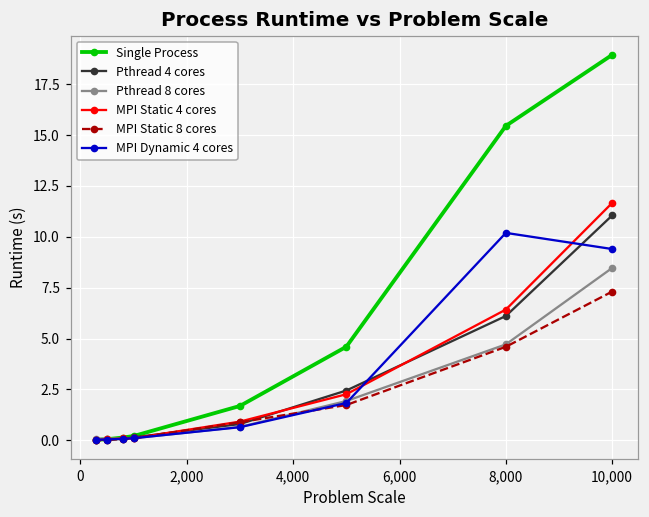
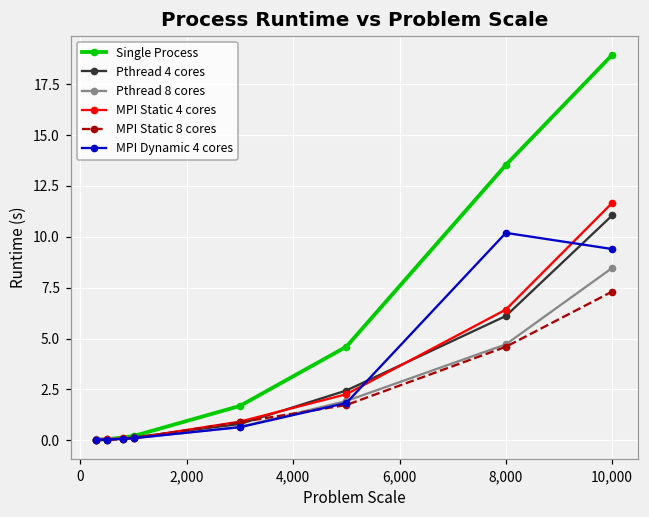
Single Process, 8,000: 15.4 -> 13.5
